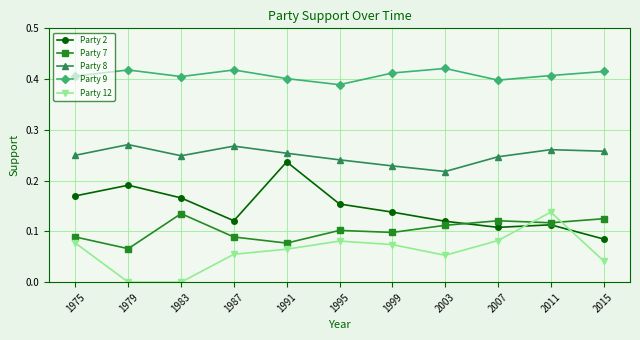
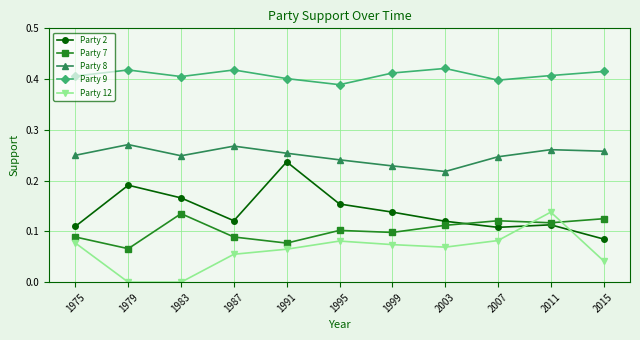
Party 2, 1975: 0.17 -> 0.11
Party 12, 2003: 0.05 -> 0.07
